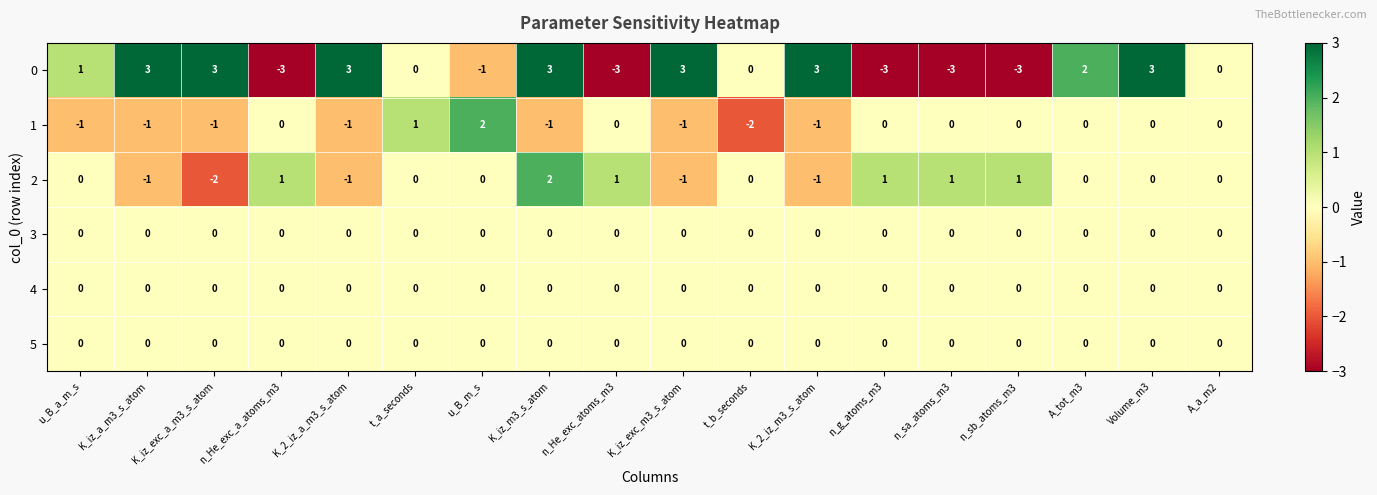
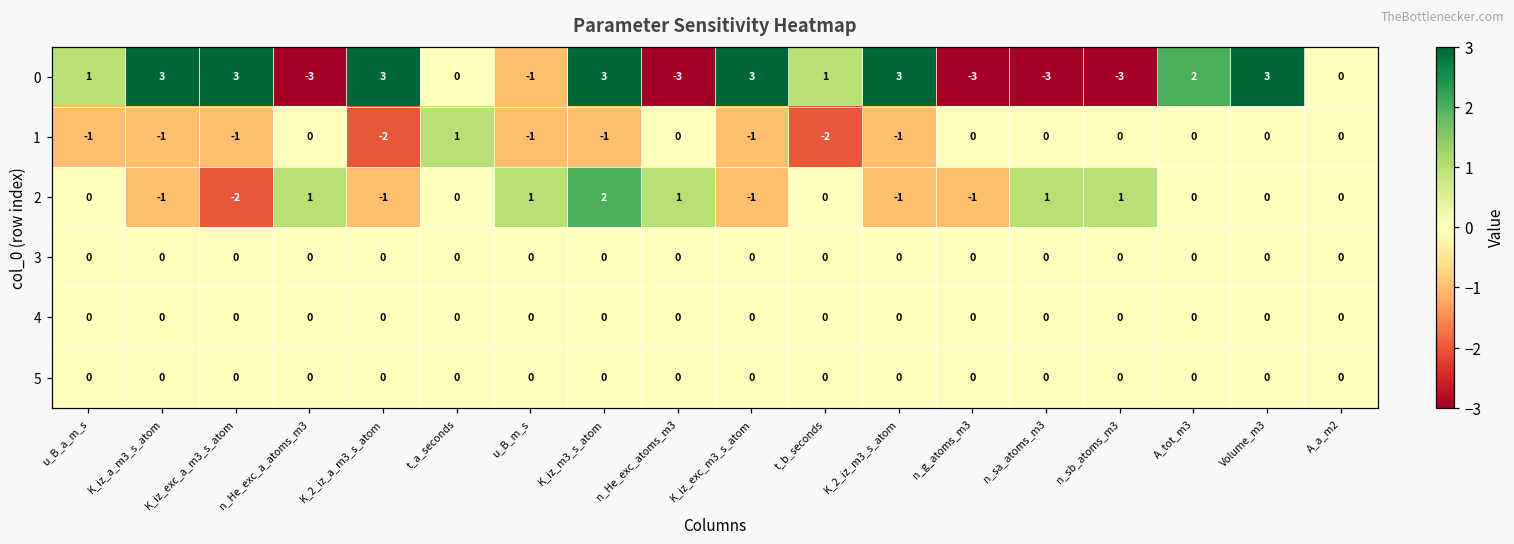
0, t_b_seconds: 0 -> 1
1, K_2_iz_a_m3_s_atom: -1 -> -2
1, u_B_m_s: 2 -> -1
2, u_B_m_s: 0 -> 1
2, n_g_atoms_m3: 1 -> -1
